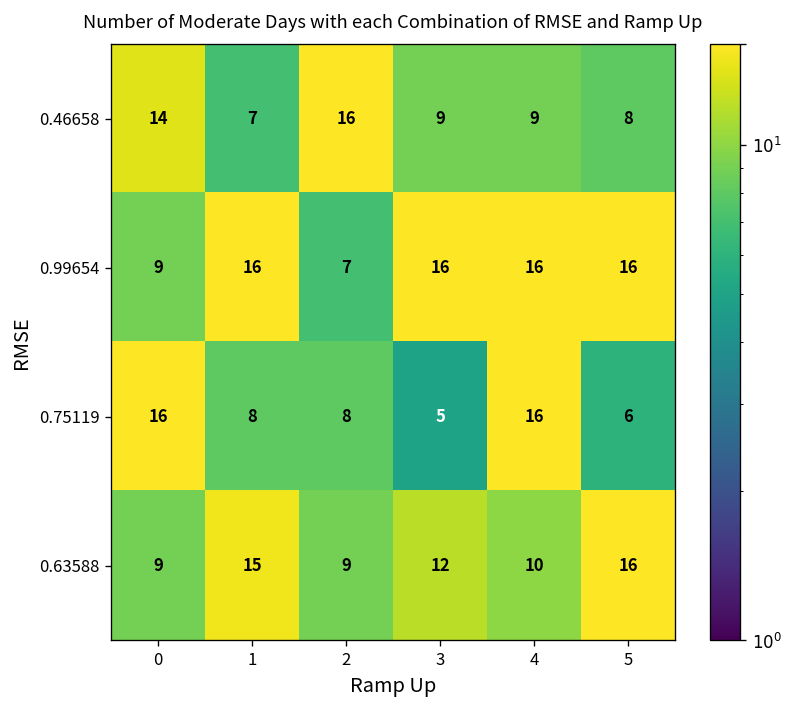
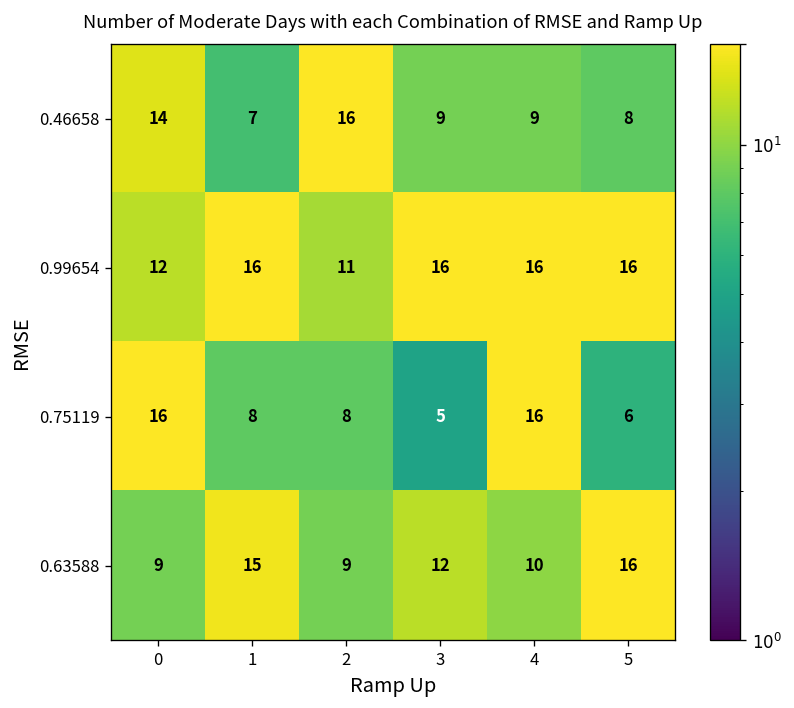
0.99654, 0: 9 -> 12
0.99654, 2: 7 -> 11
